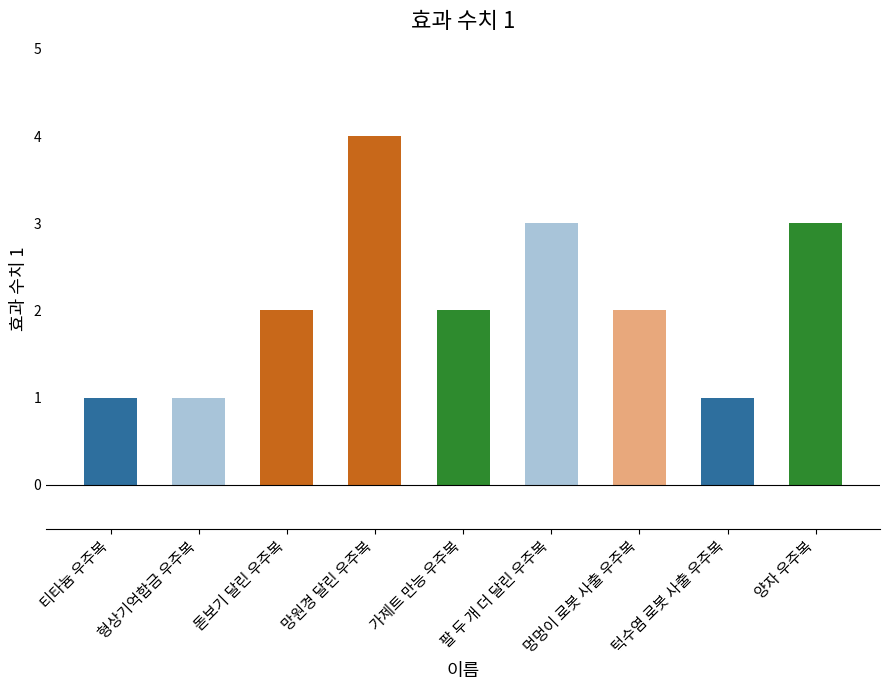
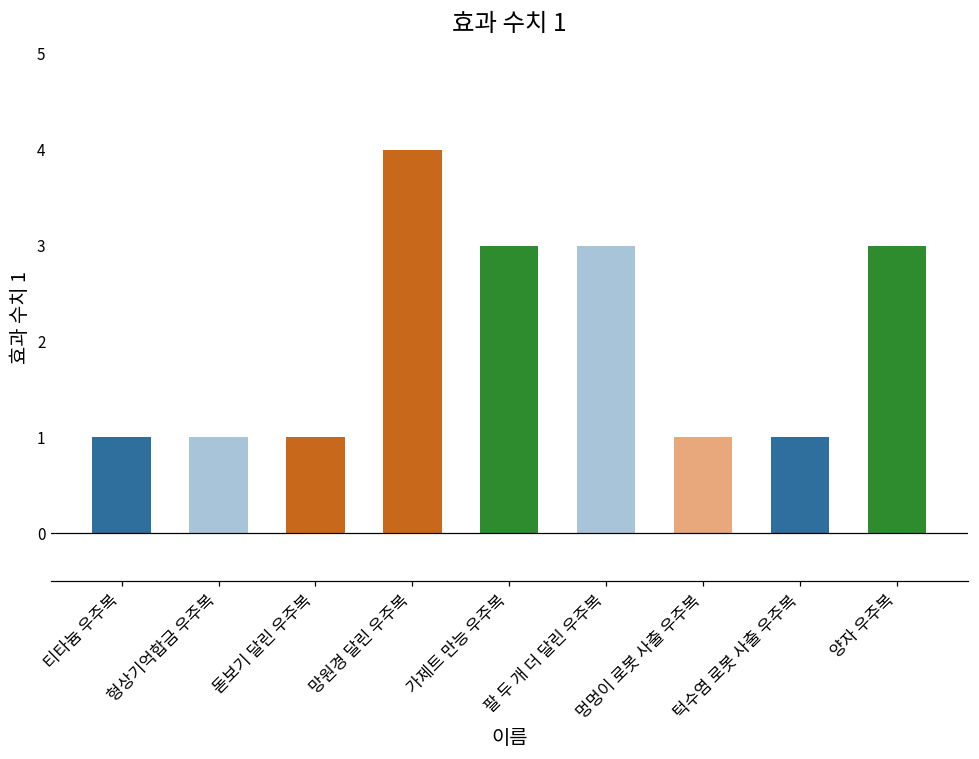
돋보기 달린 우주복: 2 -> 1
가제트 만능 우주복: 2 -> 3
멍멍이 로봇 사출 우주복: 2 -> 1
